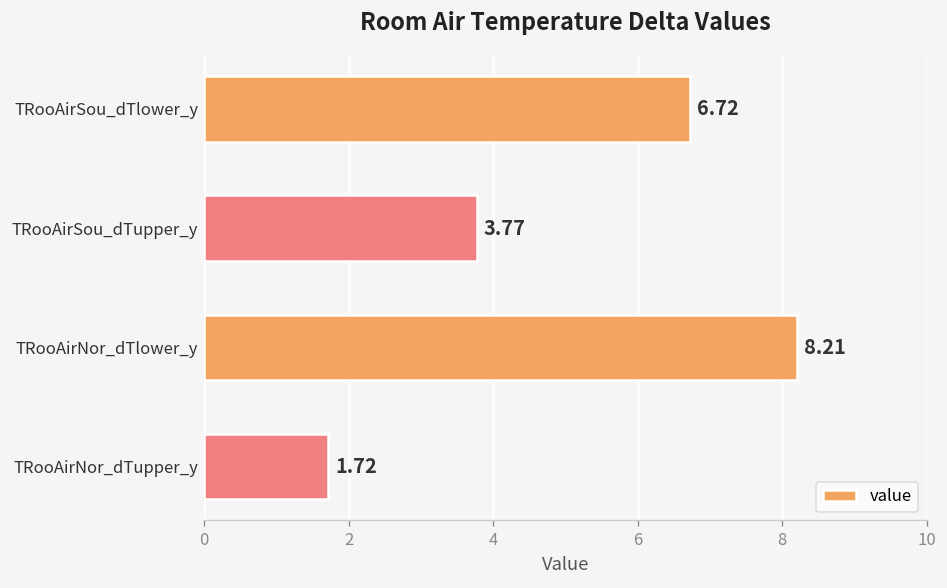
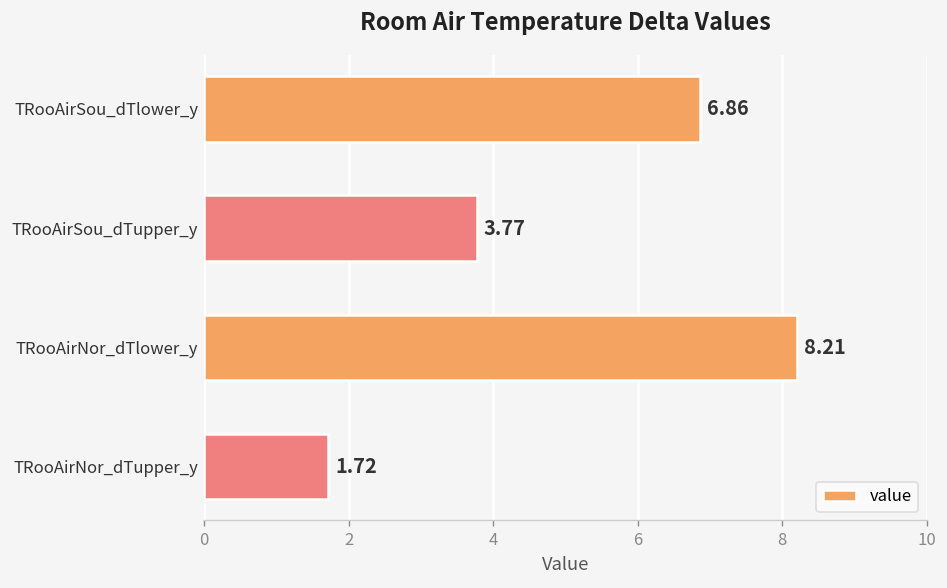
TRooAirSou_dTlower_y: 6.72 -> 6.86
